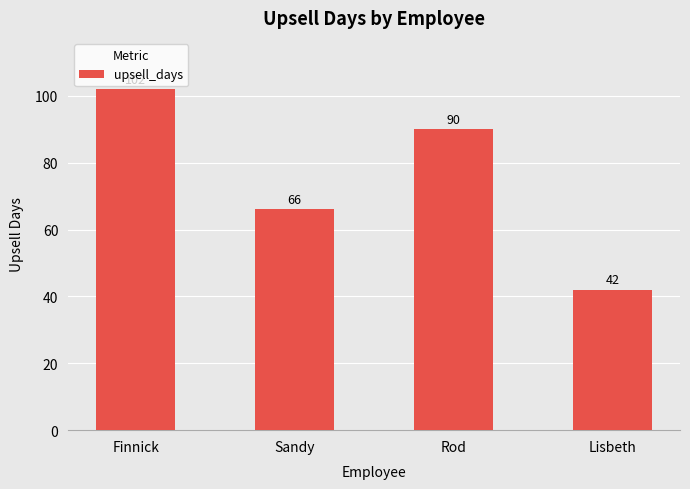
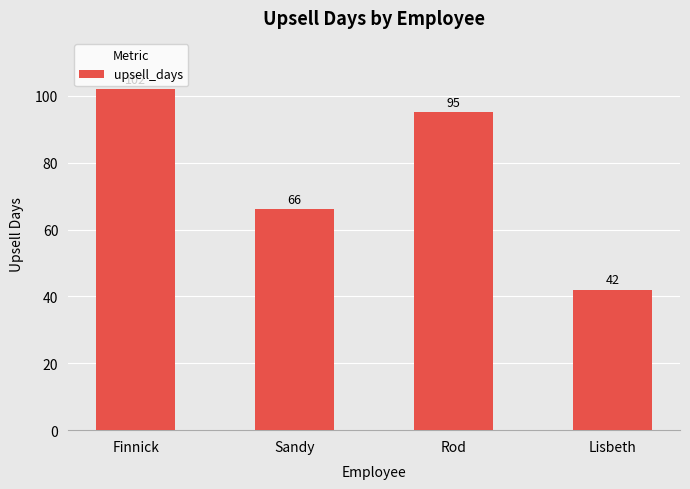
Rod: 90 -> 95
